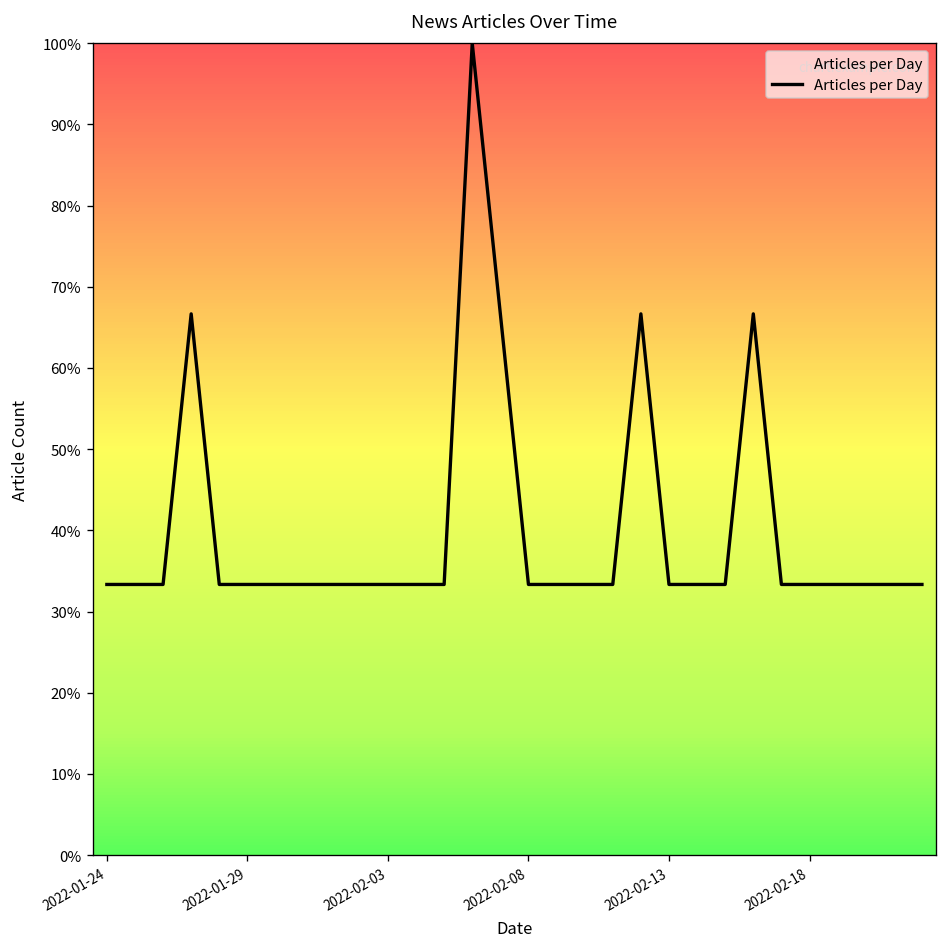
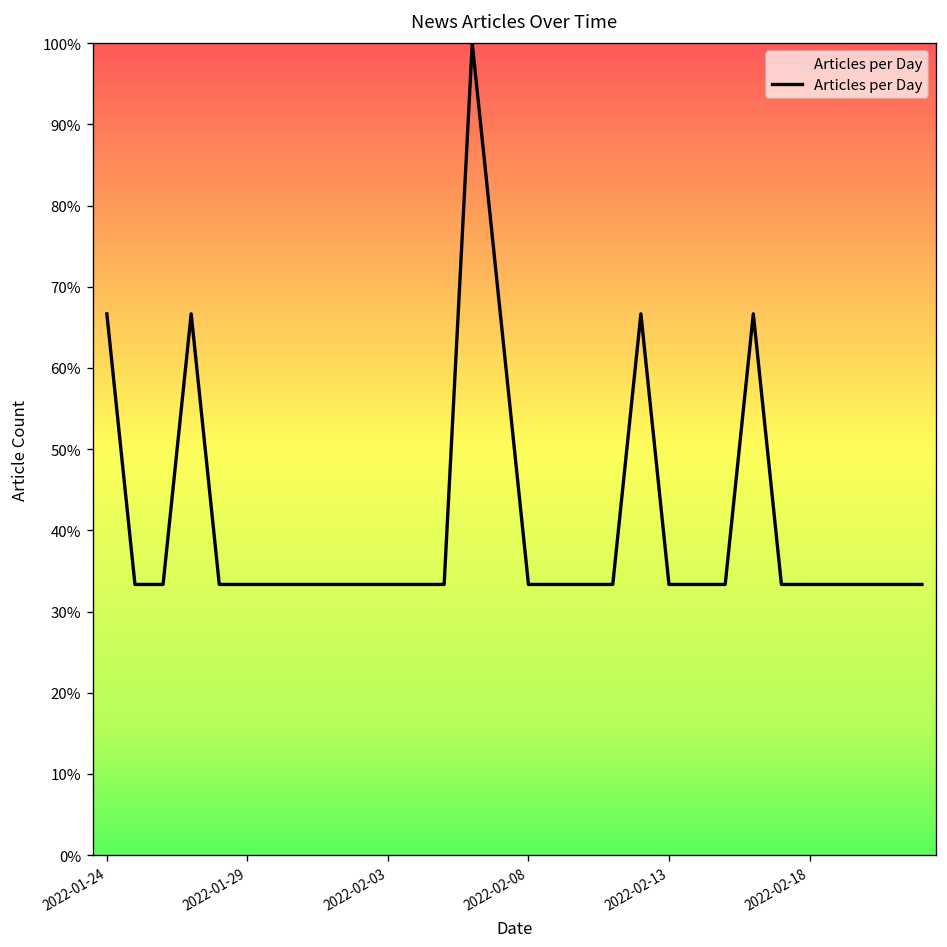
2022-01-24: 33% -> 67%
